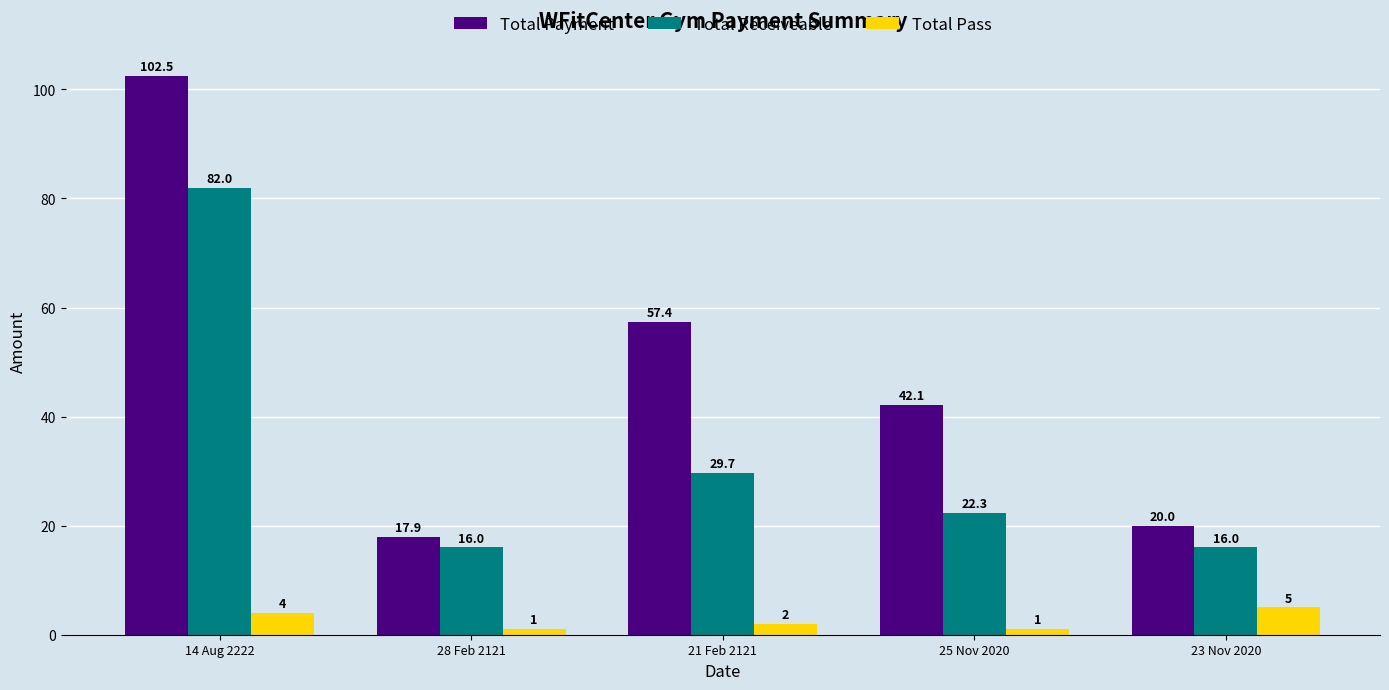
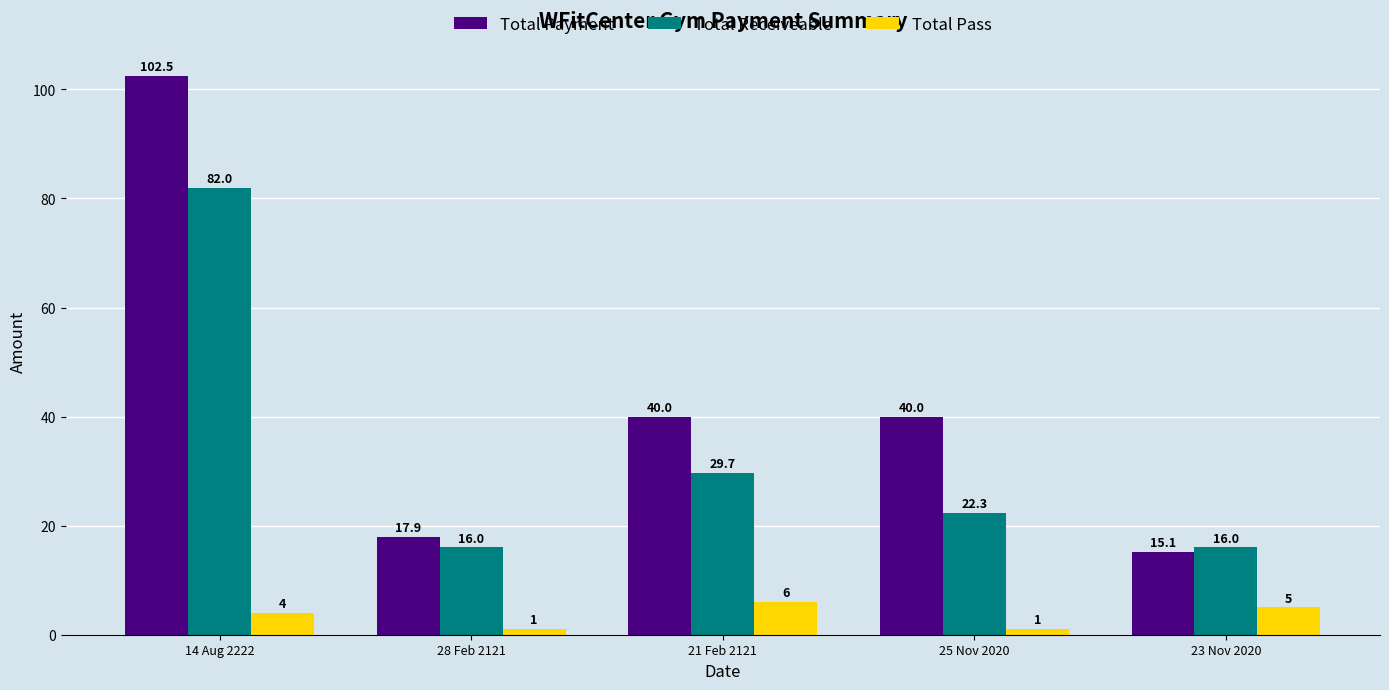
Total Payment, 21 Feb 2121: 57.4 -> 40.0
Total Pass, 21 Feb 2121: 2 -> 6
Total Payment, 25 Nov 2020: 42.1 -> 40.0
Total Payment, 23 Nov 2020: 20.0 -> 15.1
